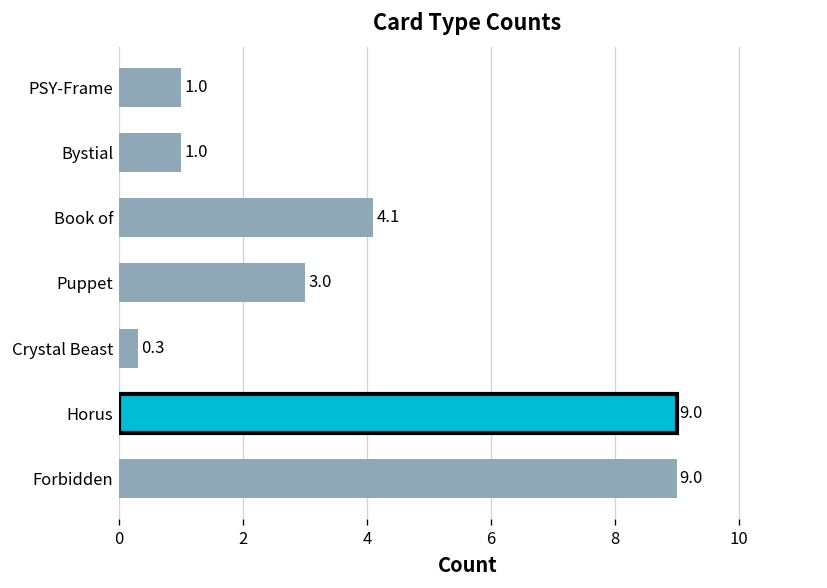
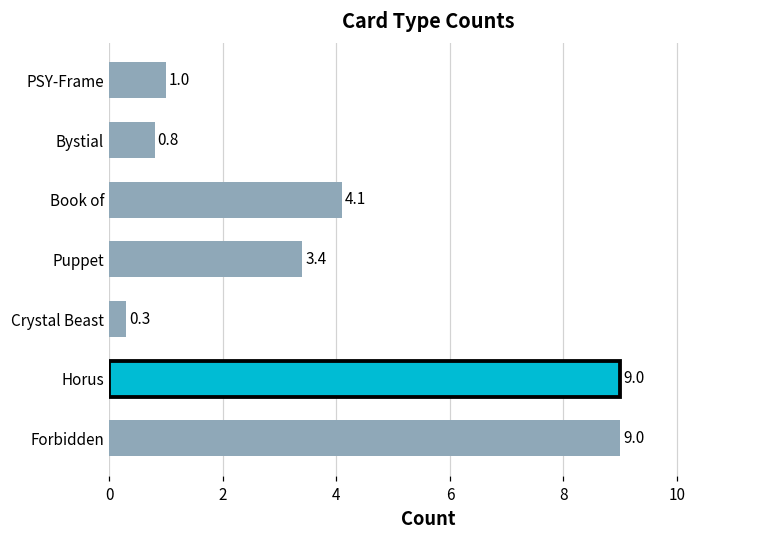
Bystial: 1.0 -> 0.8
Puppet: 3.0 -> 3.4
